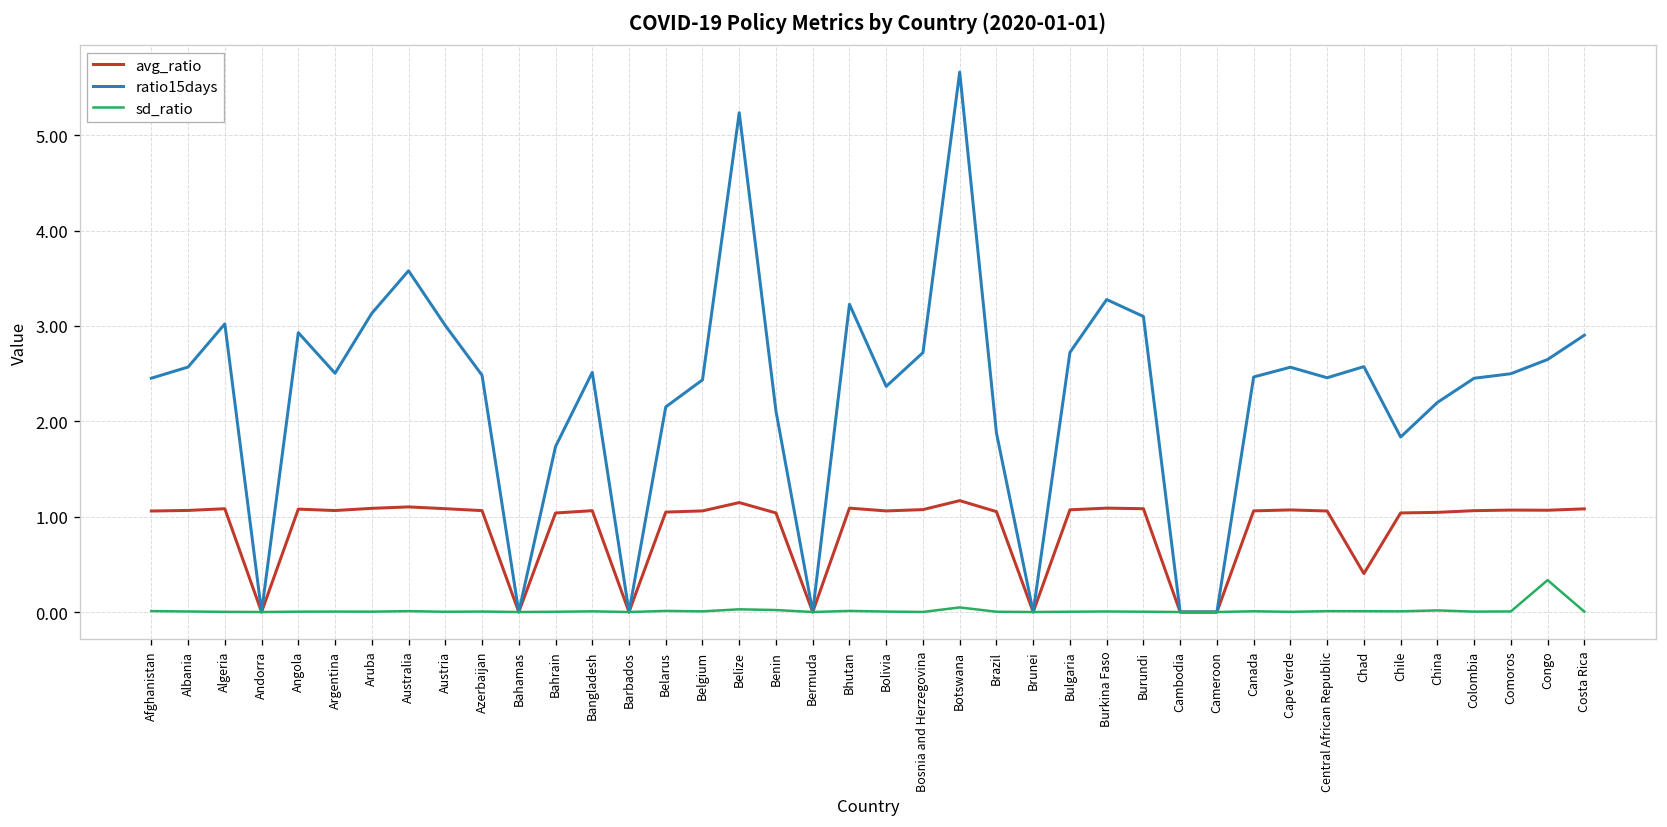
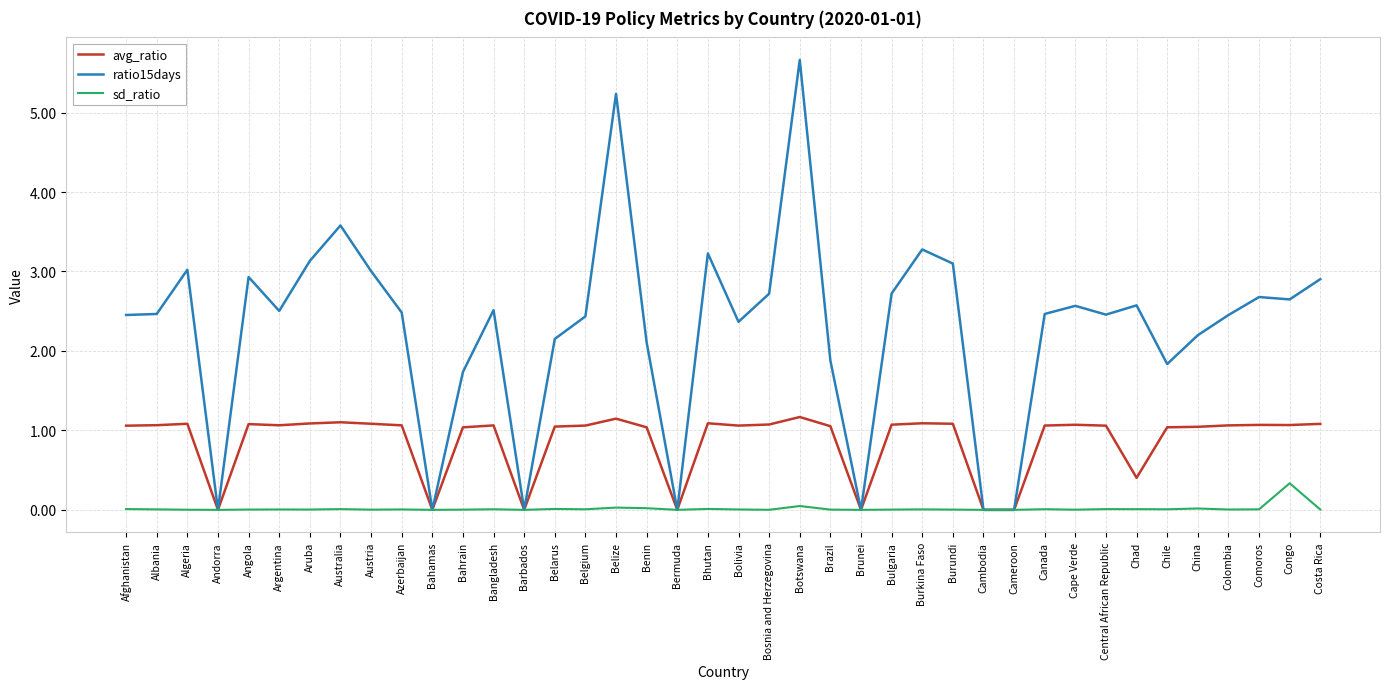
ratio15days, Albania: 2.6 -> 2.5
ratio15days, Comoros: 2.5 -> 2.7
